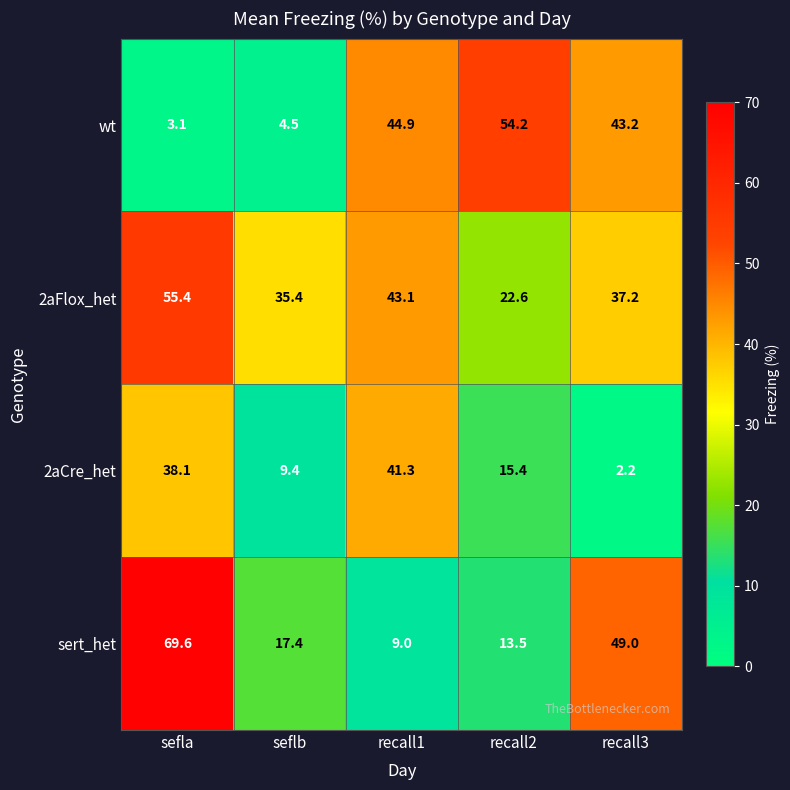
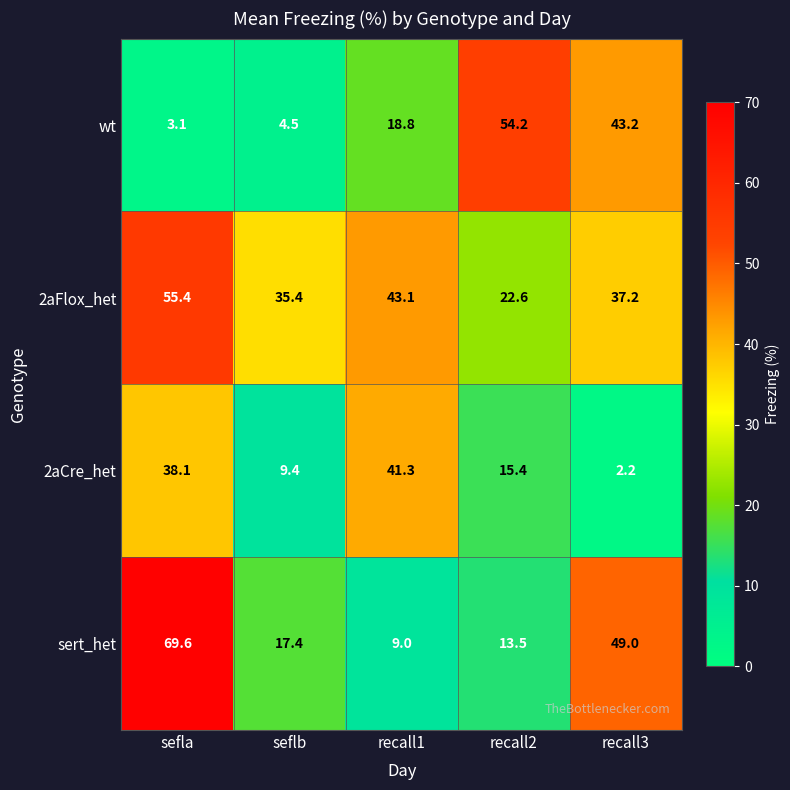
wt, recall1: 44.9 -> 18.8
